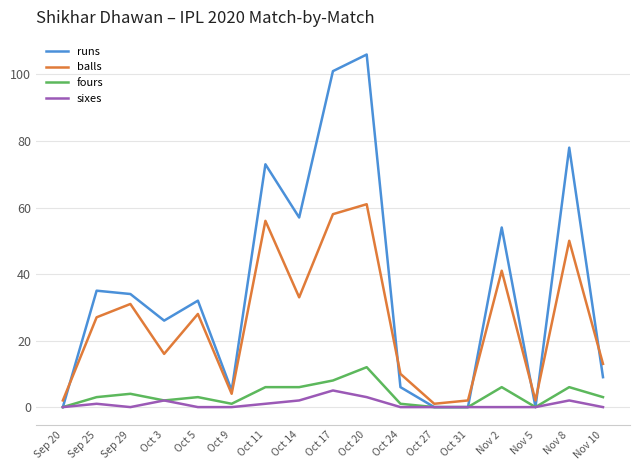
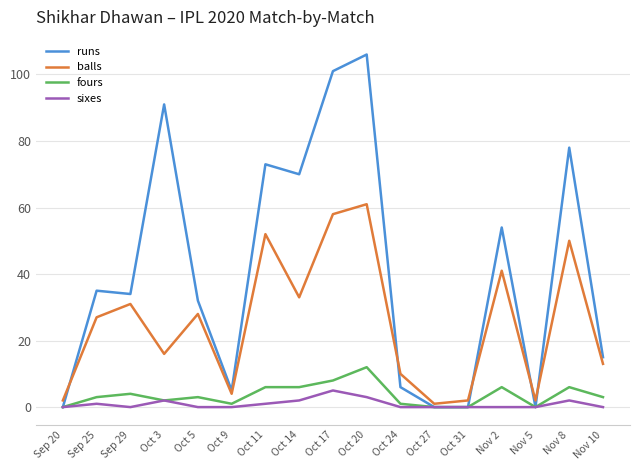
runs, Oct 3: 26 -> 91
balls, Oct 11: 56 -> 52
runs, Oct 14: 57 -> 70
runs, Nov 10: 9 -> 15
